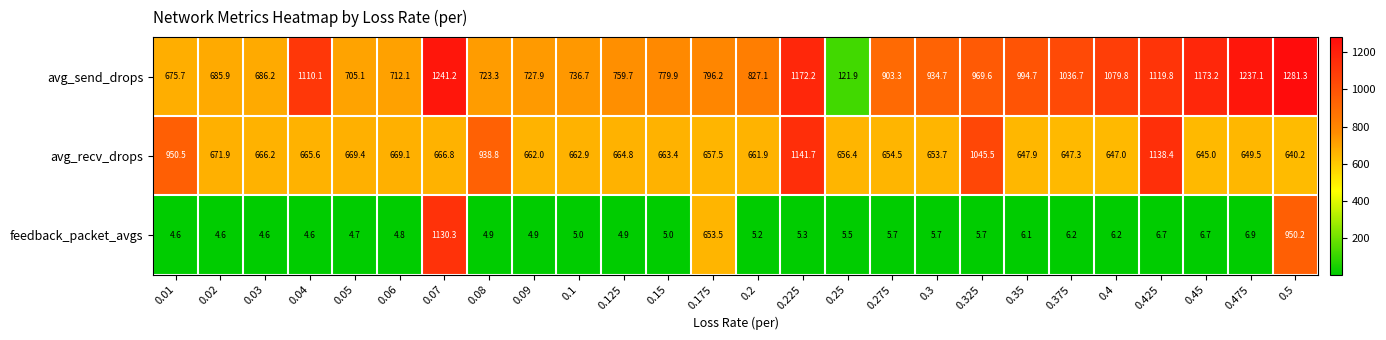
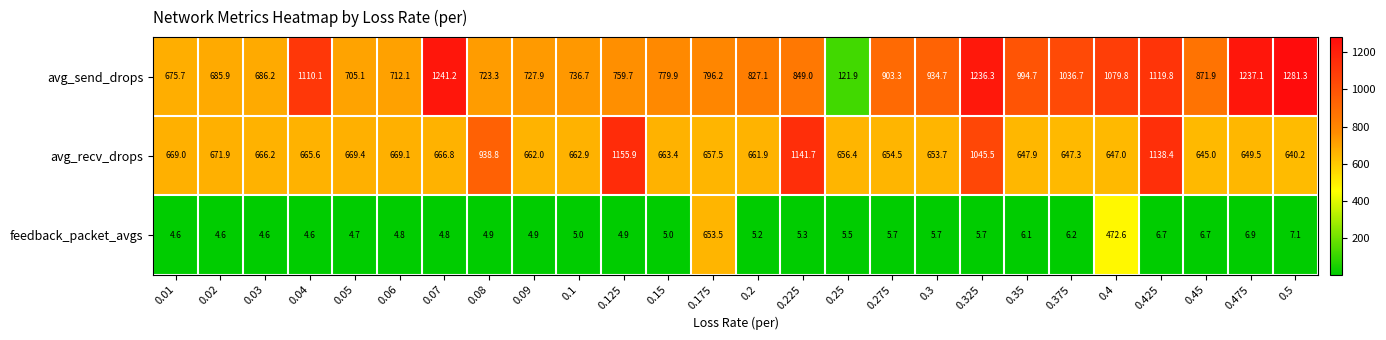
avg_send_drops, 0.225: 1172.2 -> 849.0
avg_send_drops, 0.325: 969.6 -> 1236.3
avg_send_drops, 0.45: 1173.2 -> 871.9
avg_recv_drops, 0.01: 950.5 -> 669.0
avg_recv_drops, 0.125: 664.8 -> 1155.9
feedback_packet_avgs, 0.07: 1130.3 -> 4.8
feedback_packet_avgs, 0.4: 6.2 -> 472.6
feedback_packet_avgs, 0.5: 950.2 -> 7.1
